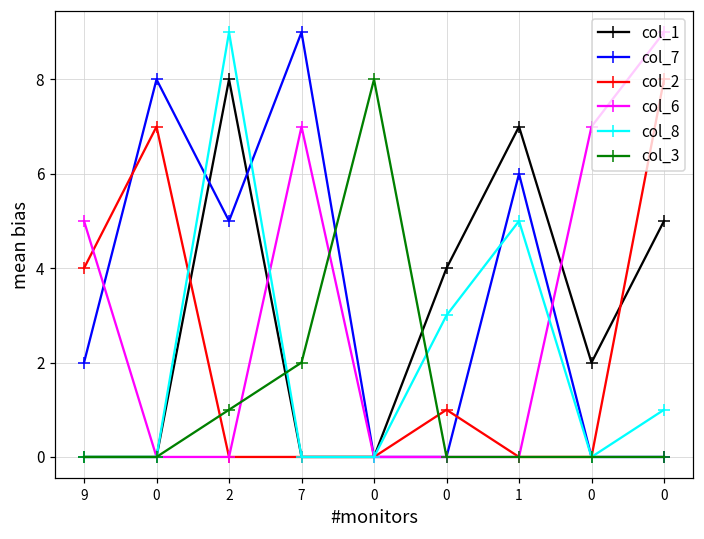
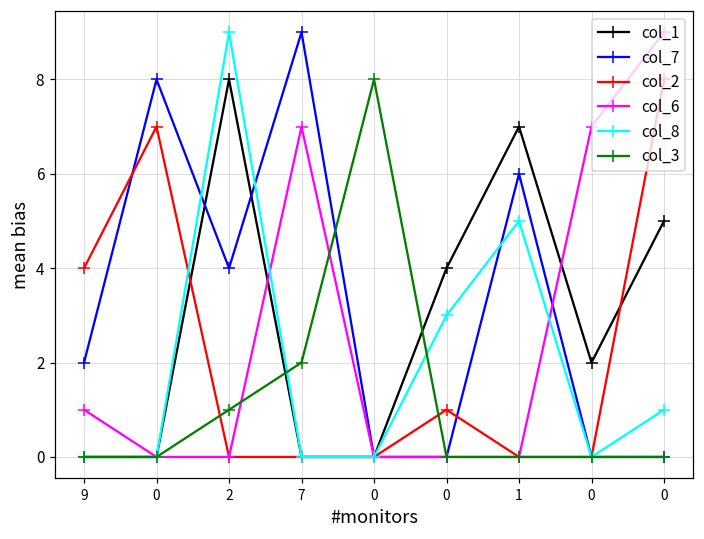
col_6, 9: 5 -> 1
col_7, 2: 5 -> 4
